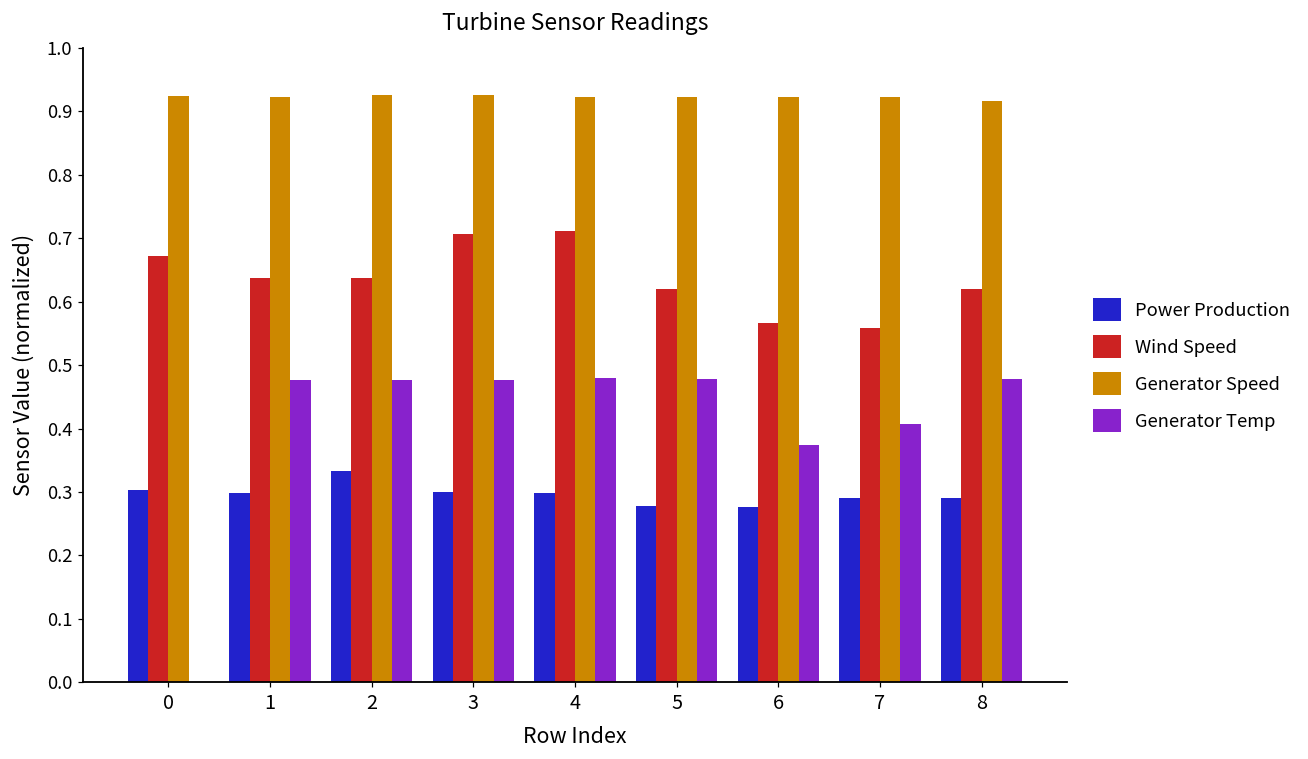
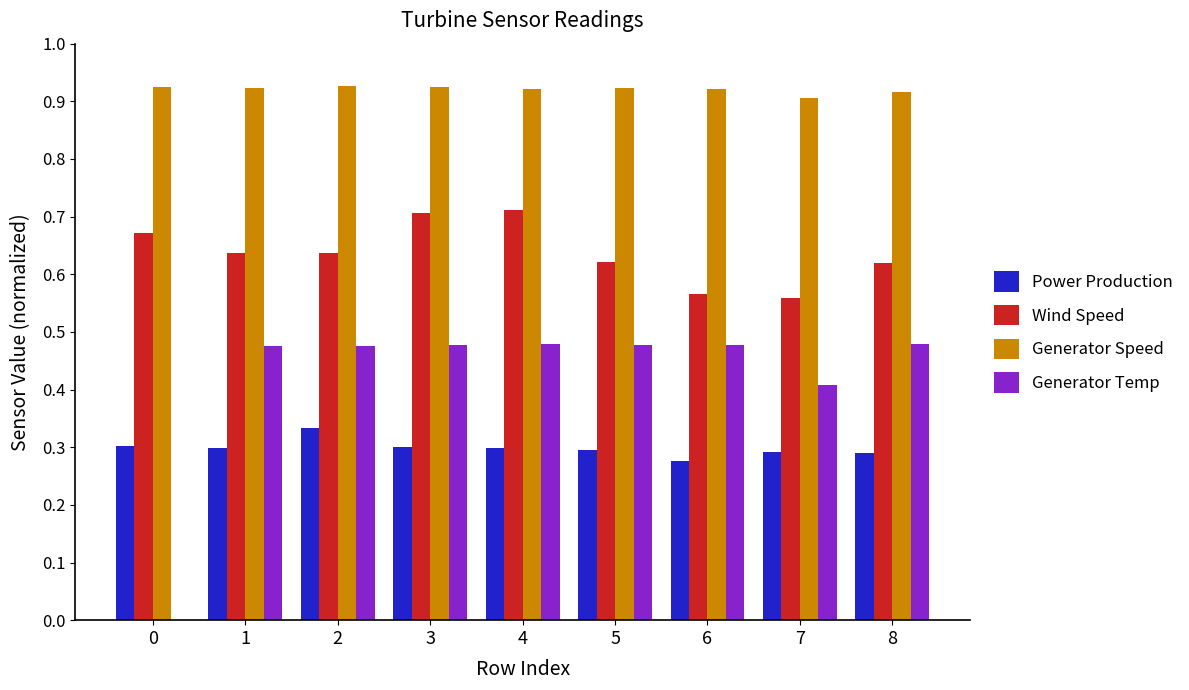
Power Production, 5: 0.28 -> 0.29
Generator Temp, 6: 0.37 -> 0.48
Generator Speed, 7: 0.92 -> 0.91
